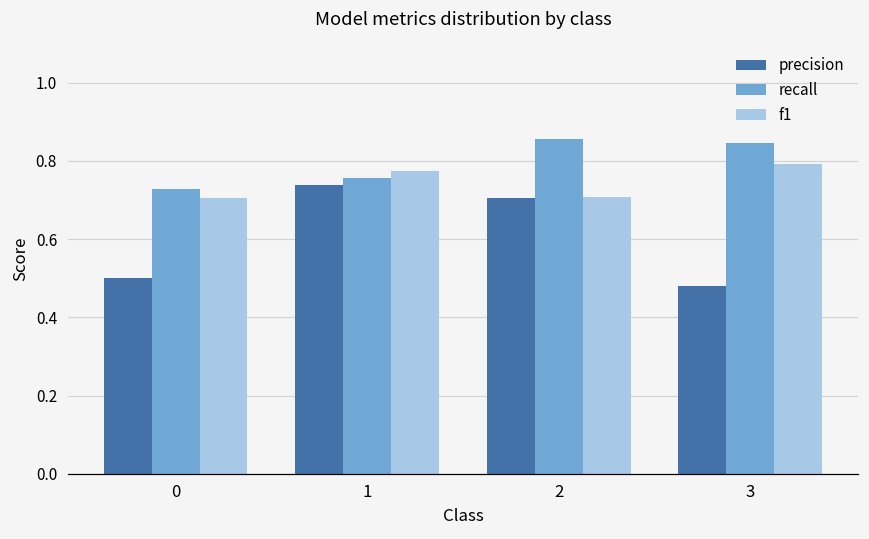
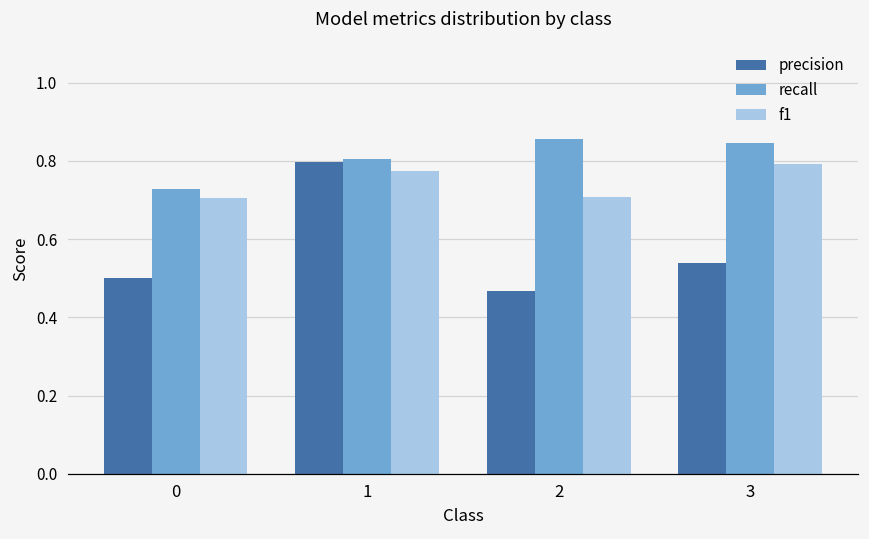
precision, 1: 0.74 -> 0.80
recall, 1: 0.76 -> 0.80
precision, 2: 0.71 -> 0.47
precision, 3: 0.48 -> 0.54
